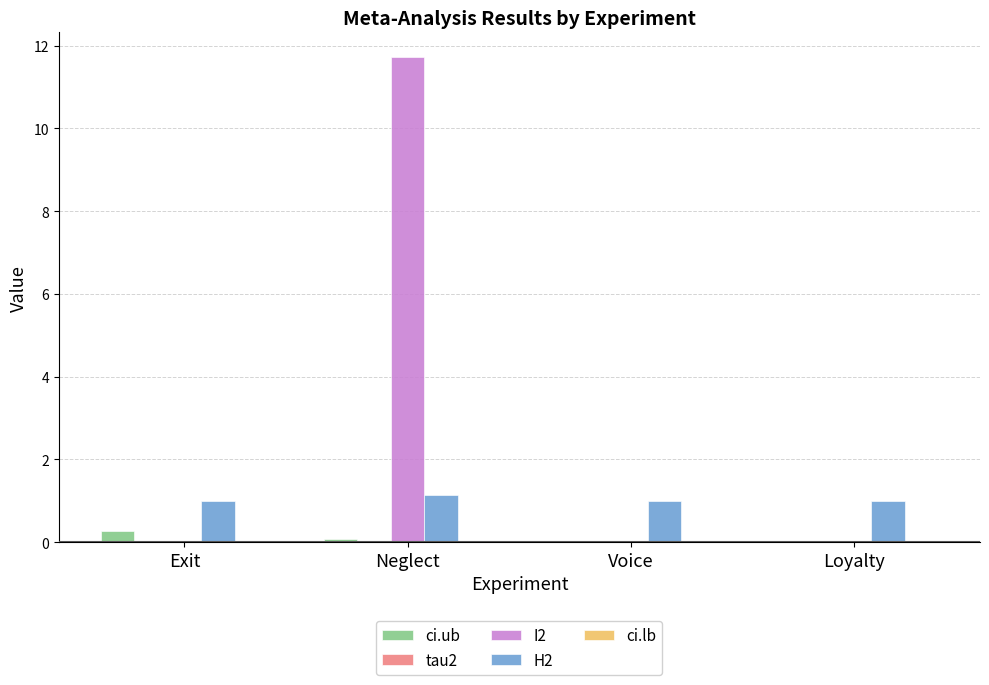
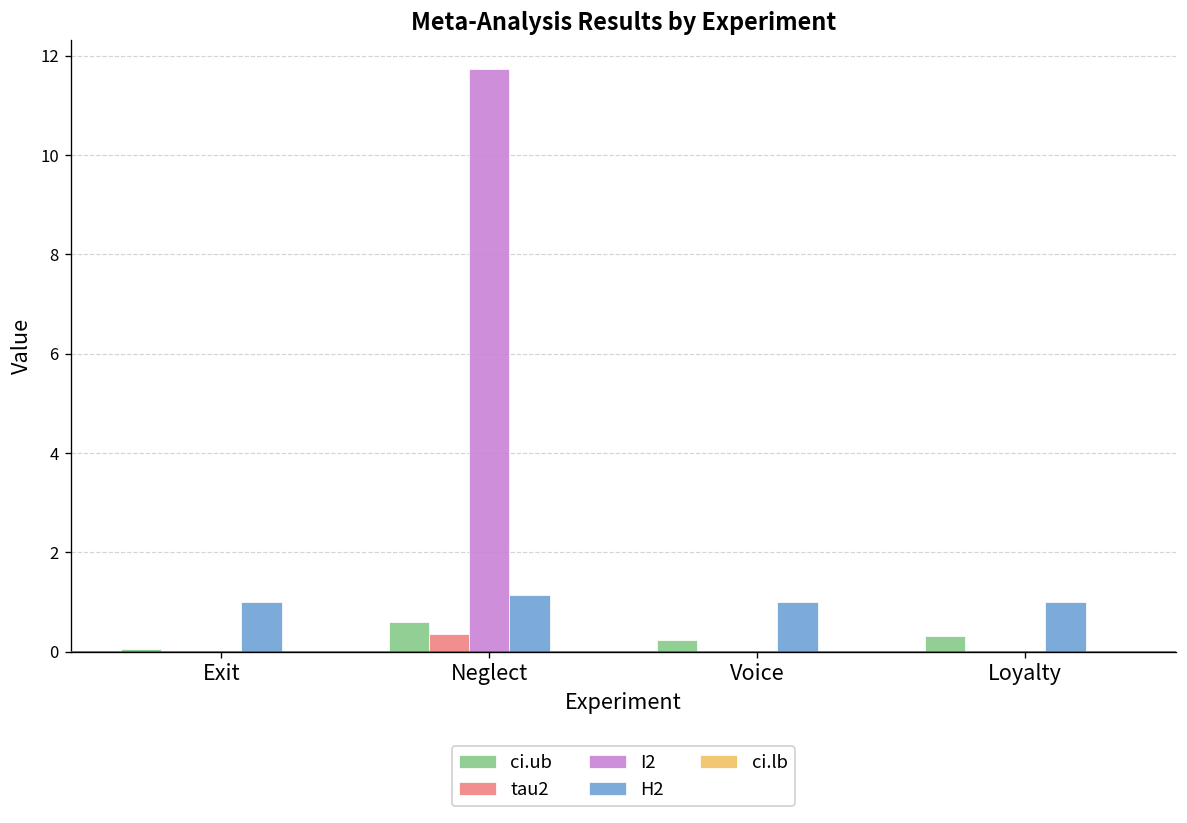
ci.ub, Exit: 0.3 -> 0.0
ci.ub, Neglect: 0.1 -> 0.6
tau2, Neglect: 0.0 -> 0.4
ci.ub, Voice: 0.0 -> 0.2
ci.ub, Loyalty: 0.0 -> 0.3
